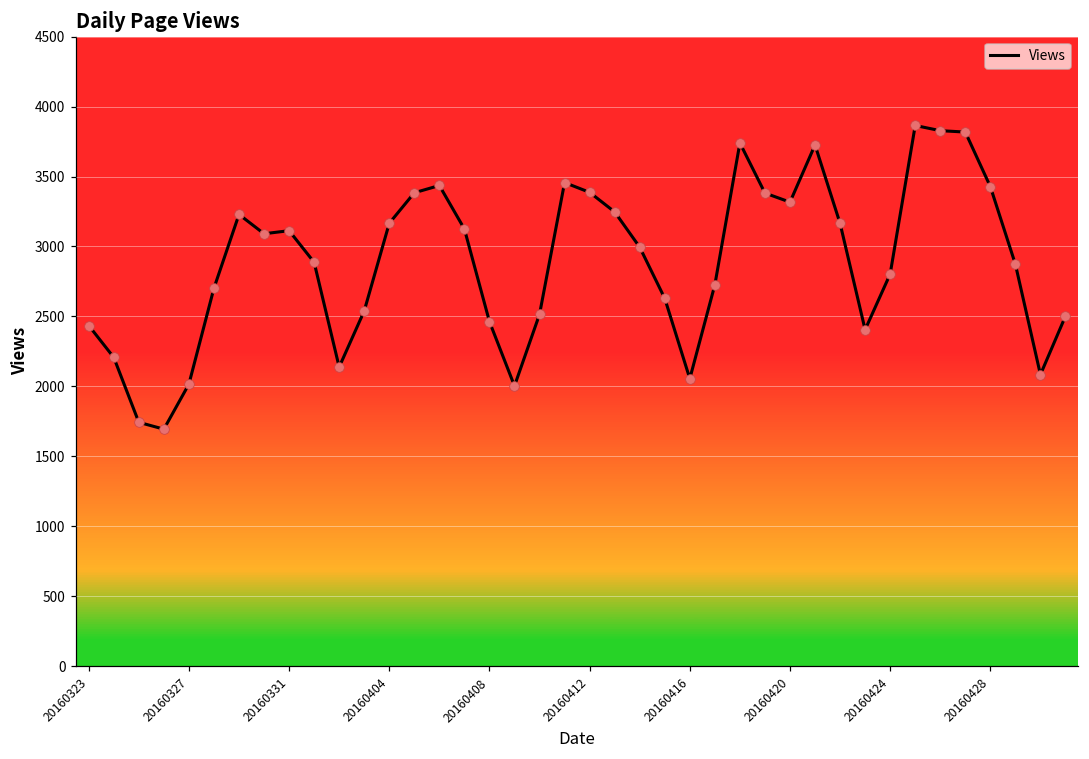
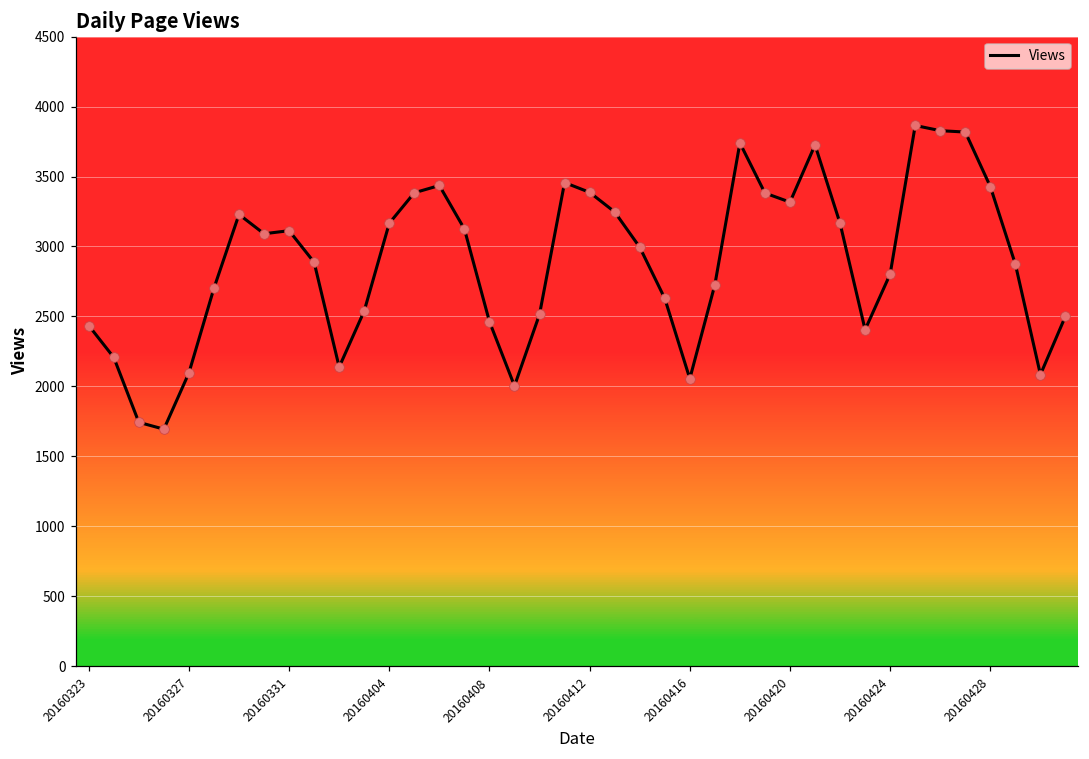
20160327: 2020 -> 2100
